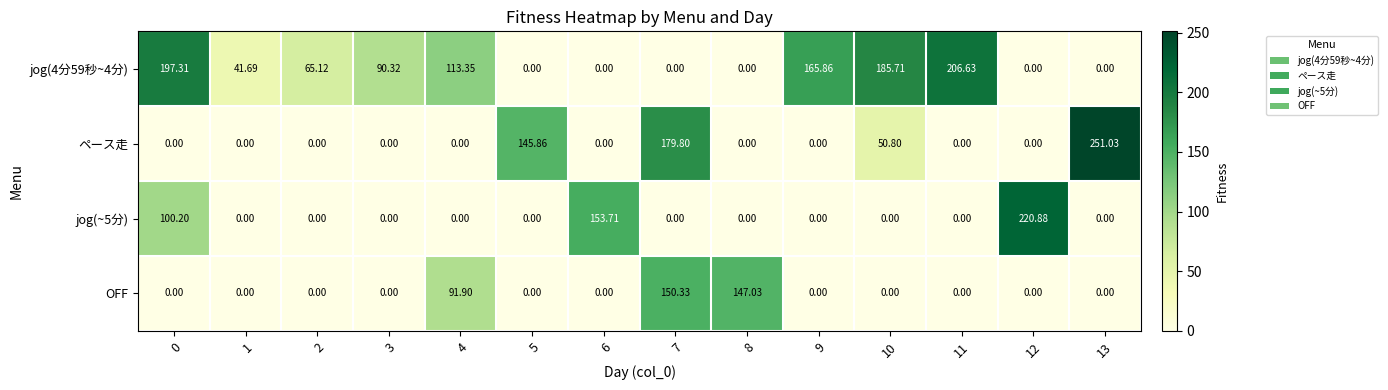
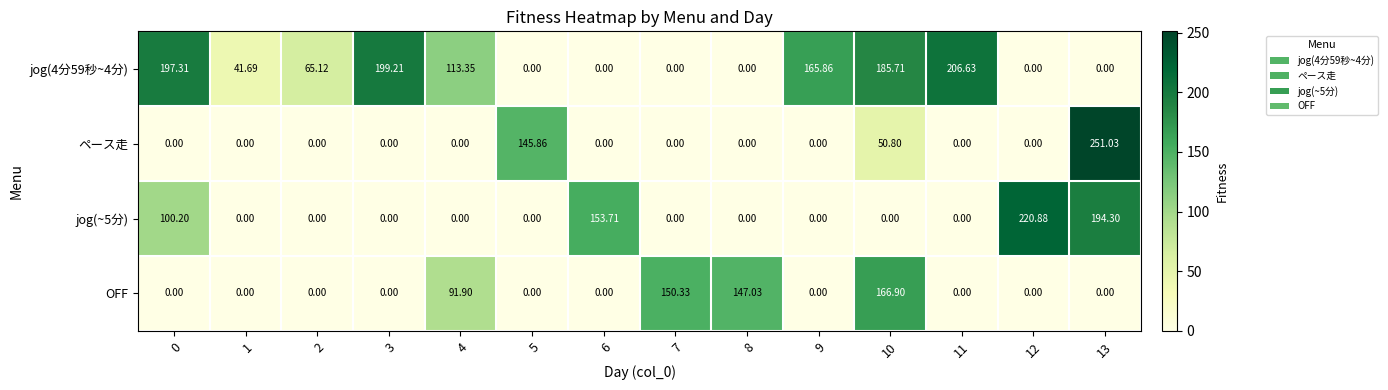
jog(4分59秒~4分), 3: 90.32 -> 199.21
ペース走, 7: 179.80 -> 0.00
jog(~5分), 13: 0.00 -> 194.30
OFF, 10: 0.00 -> 166.90
